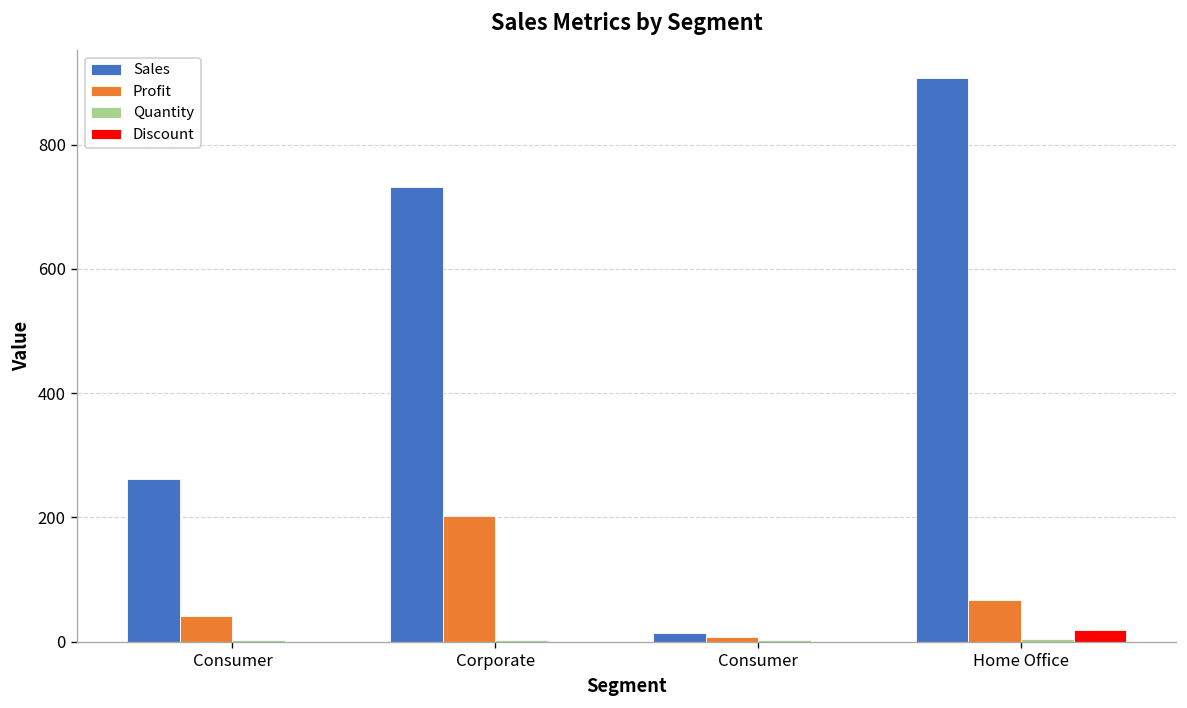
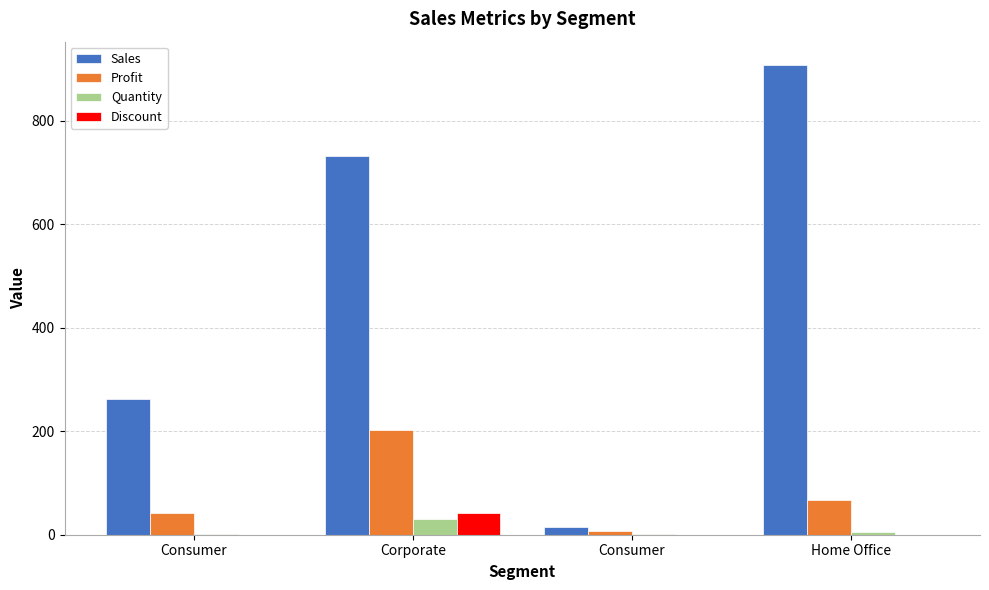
Quantity, Corporate: 0 -> 30
Discount, Corporate: 0 -> 40
Discount, Home Office: 20 -> 0
